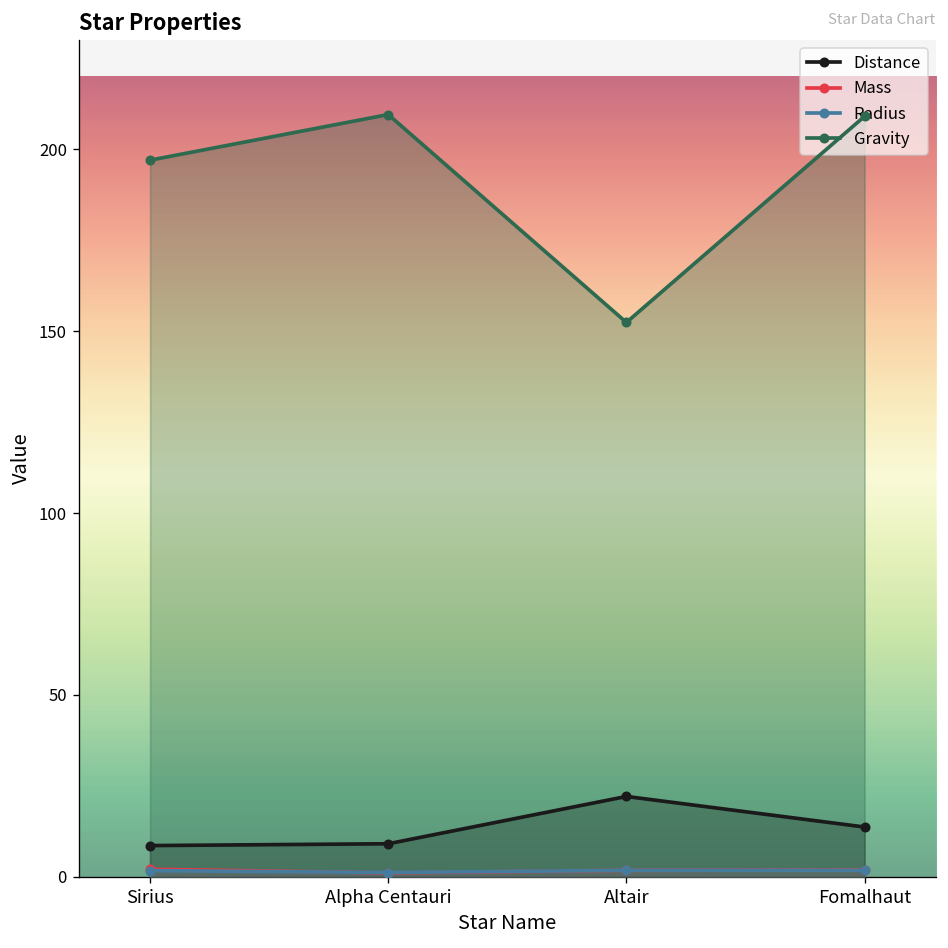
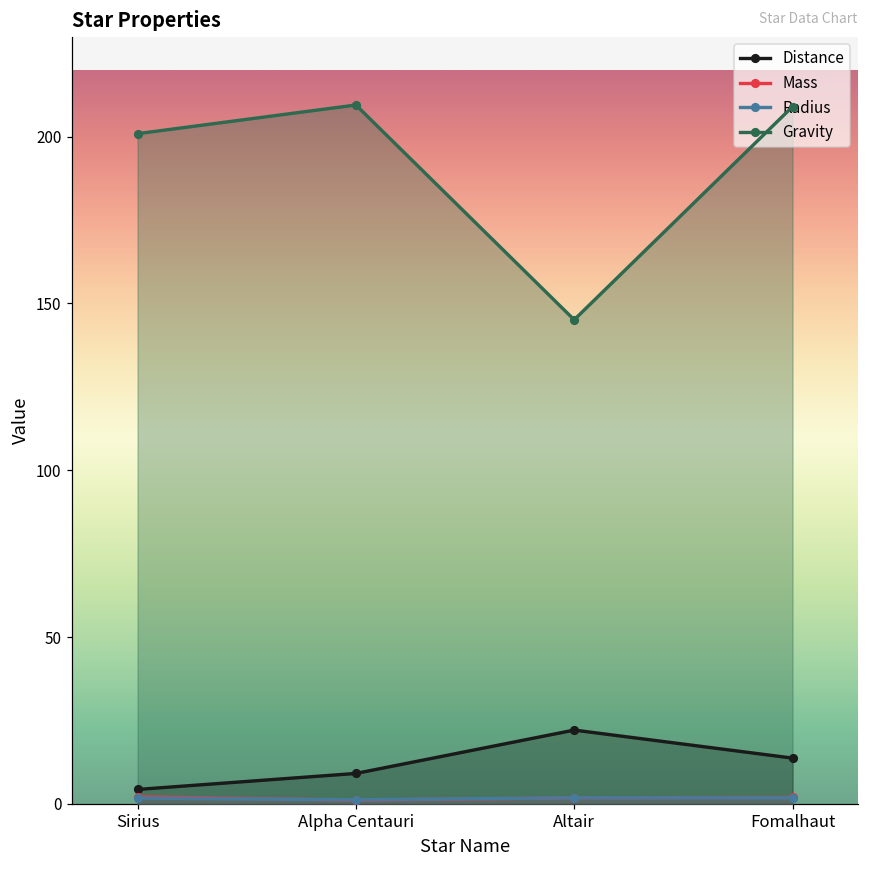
Distance, Sirius: 9 -> 4
Gravity, Sirius: 197 -> 201
Gravity, Altair: 152 -> 145
